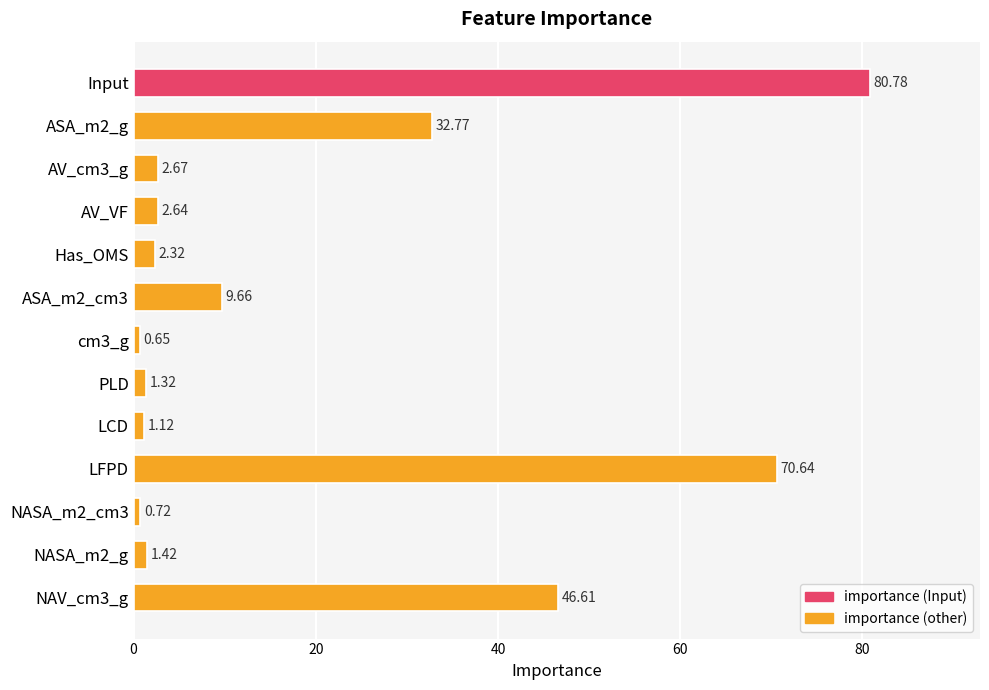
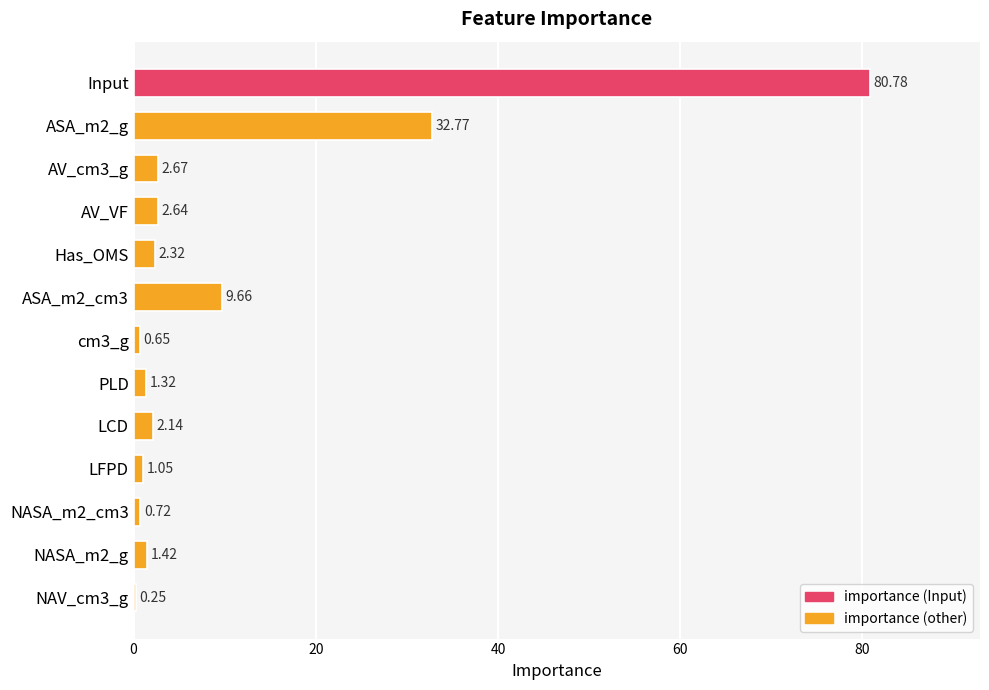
LCD: 1.12 -> 2.14
LFPD: 70.64 -> 1.05
NAV_cm3_g: 46.61 -> 0.25
